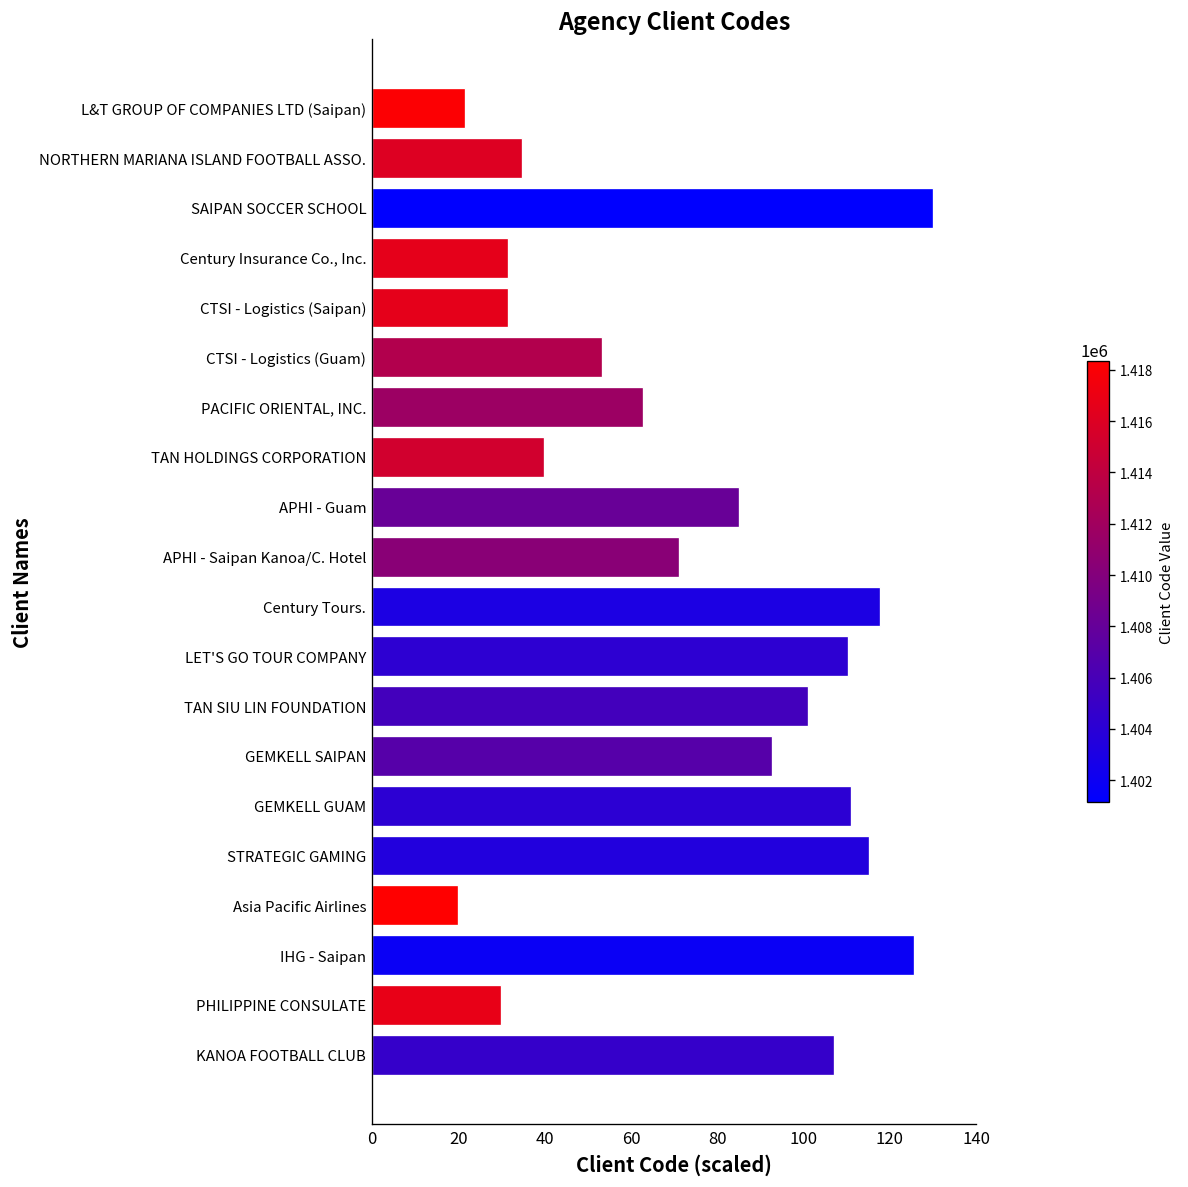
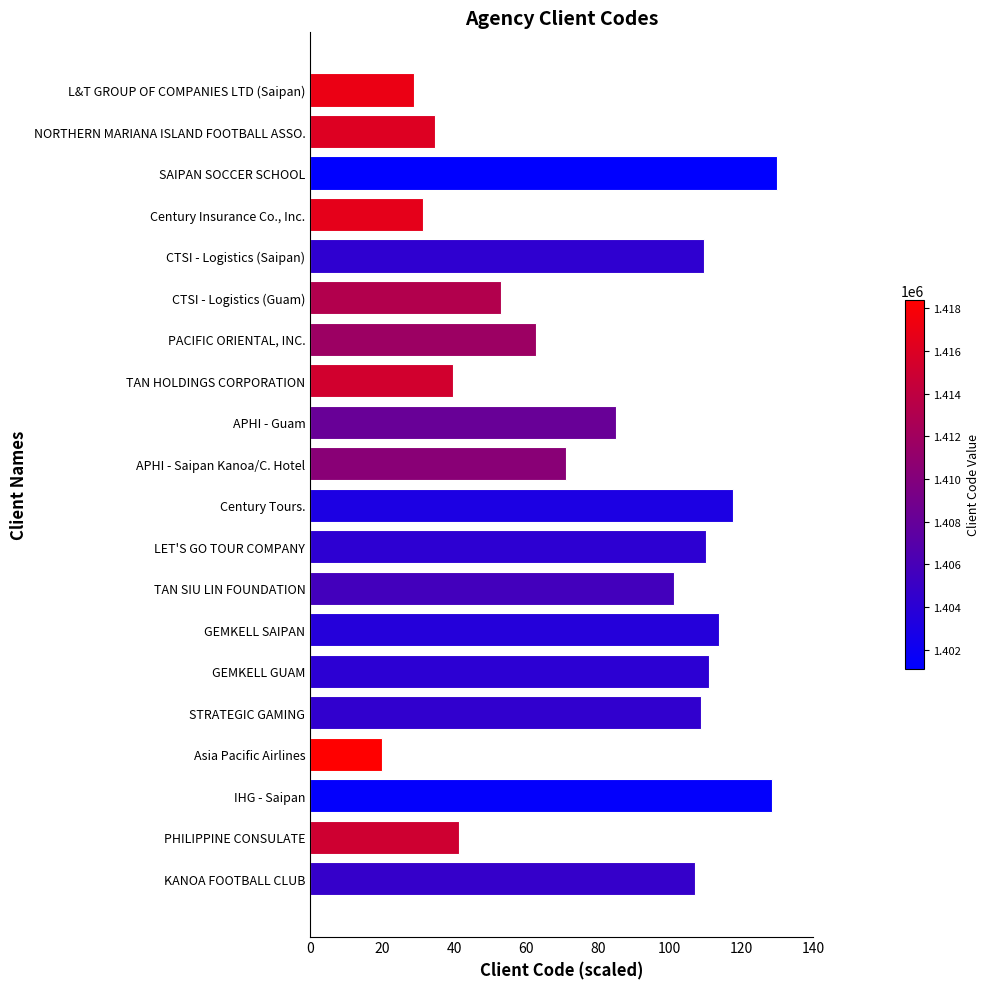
L&T GROUP OF COMPANIES LTD (Saipan): 22 -> 29
CTSI - Logistics (Saipan): 31 -> 109
GEMKELL SAIPAN: 93 -> 114
STRATEGIC GAMING: 115 -> 109
IHG - Saipan: 126 -> 129
PHILIPPINE CONSULATE: 30 -> 41
